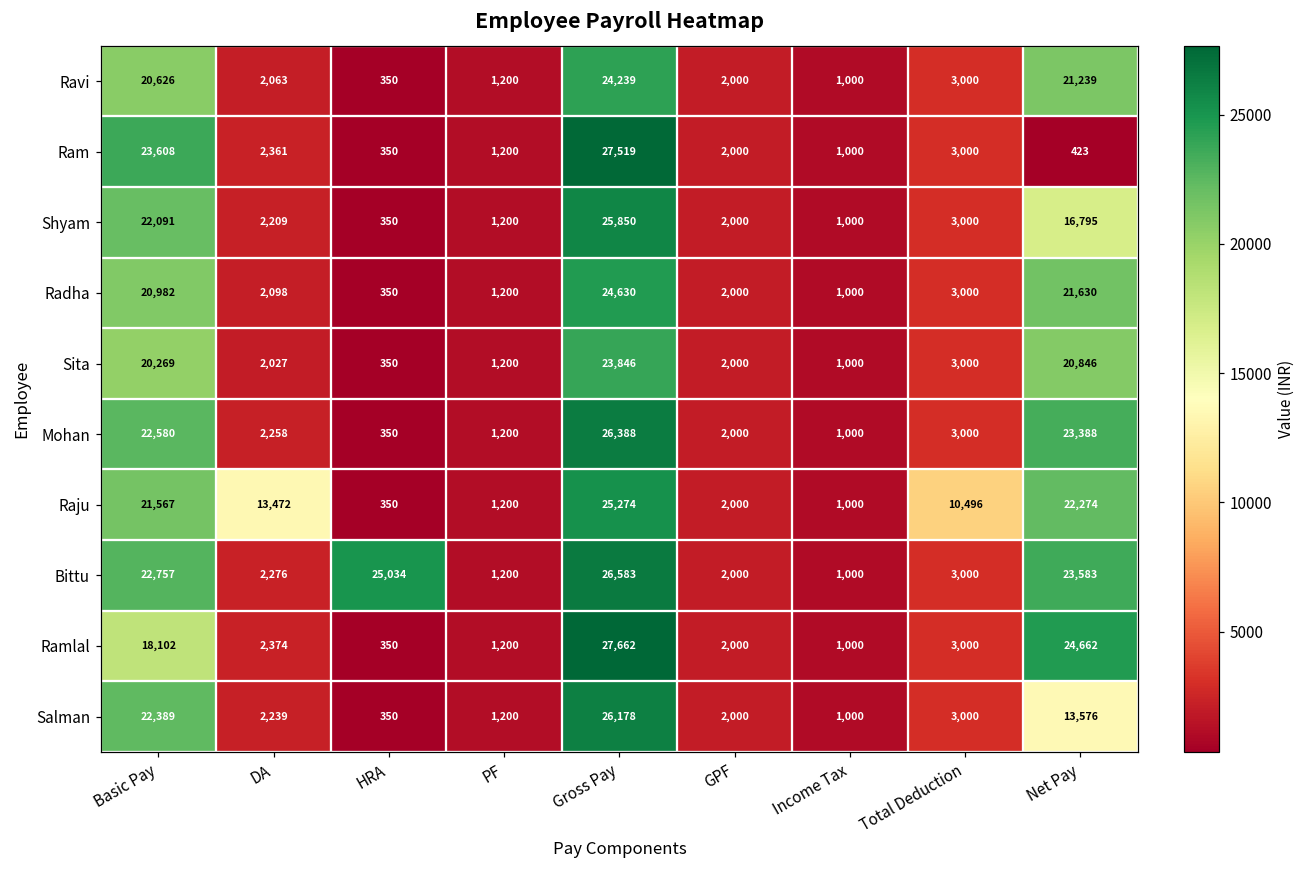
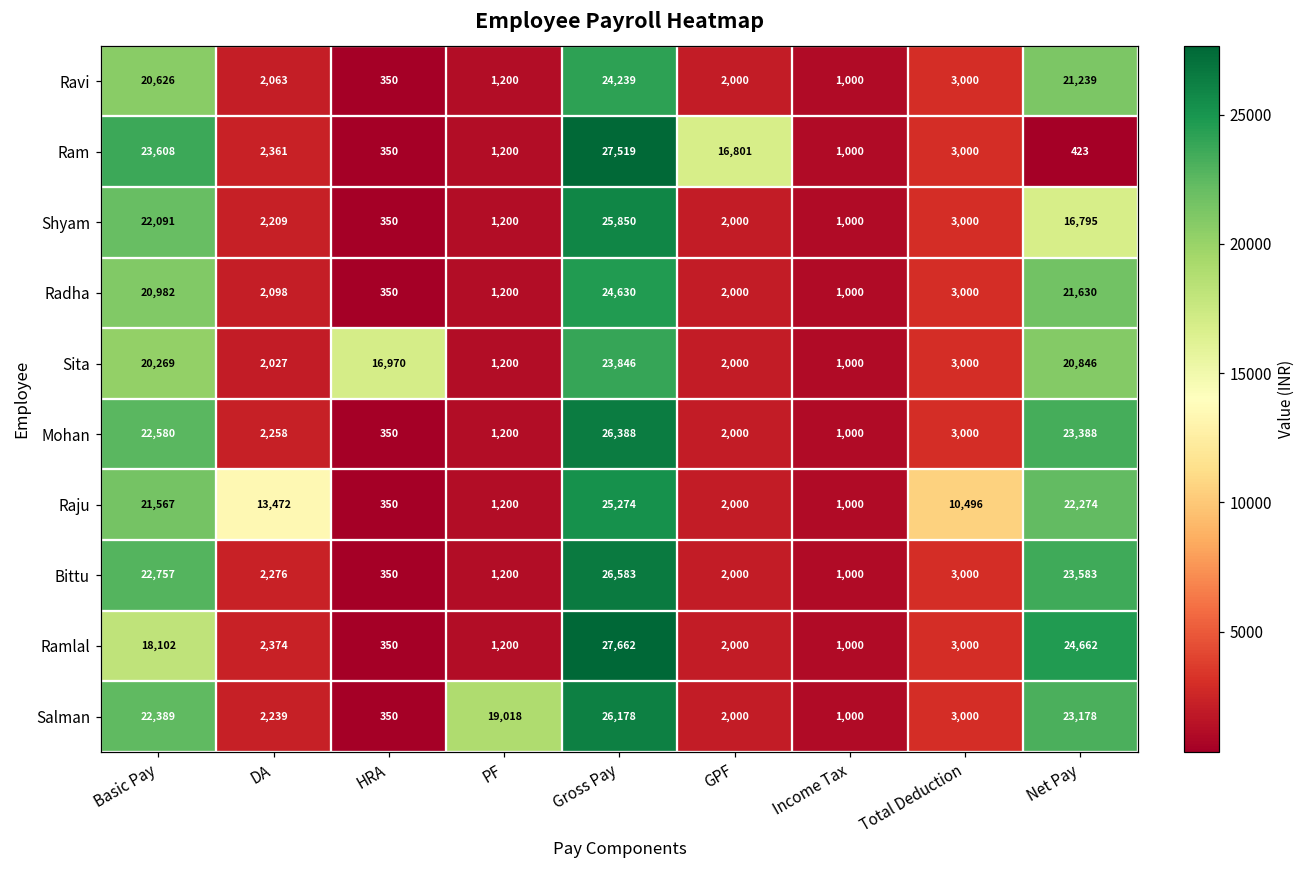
Ram, GPF: 2,000 -> 16,801
Sita, HRA: 350 -> 16,970
Bittu, HRA: 25,034 -> 350
Salman, PF: 1,200 -> 19,018
Salman, Net Pay: 13,576 -> 23,178
